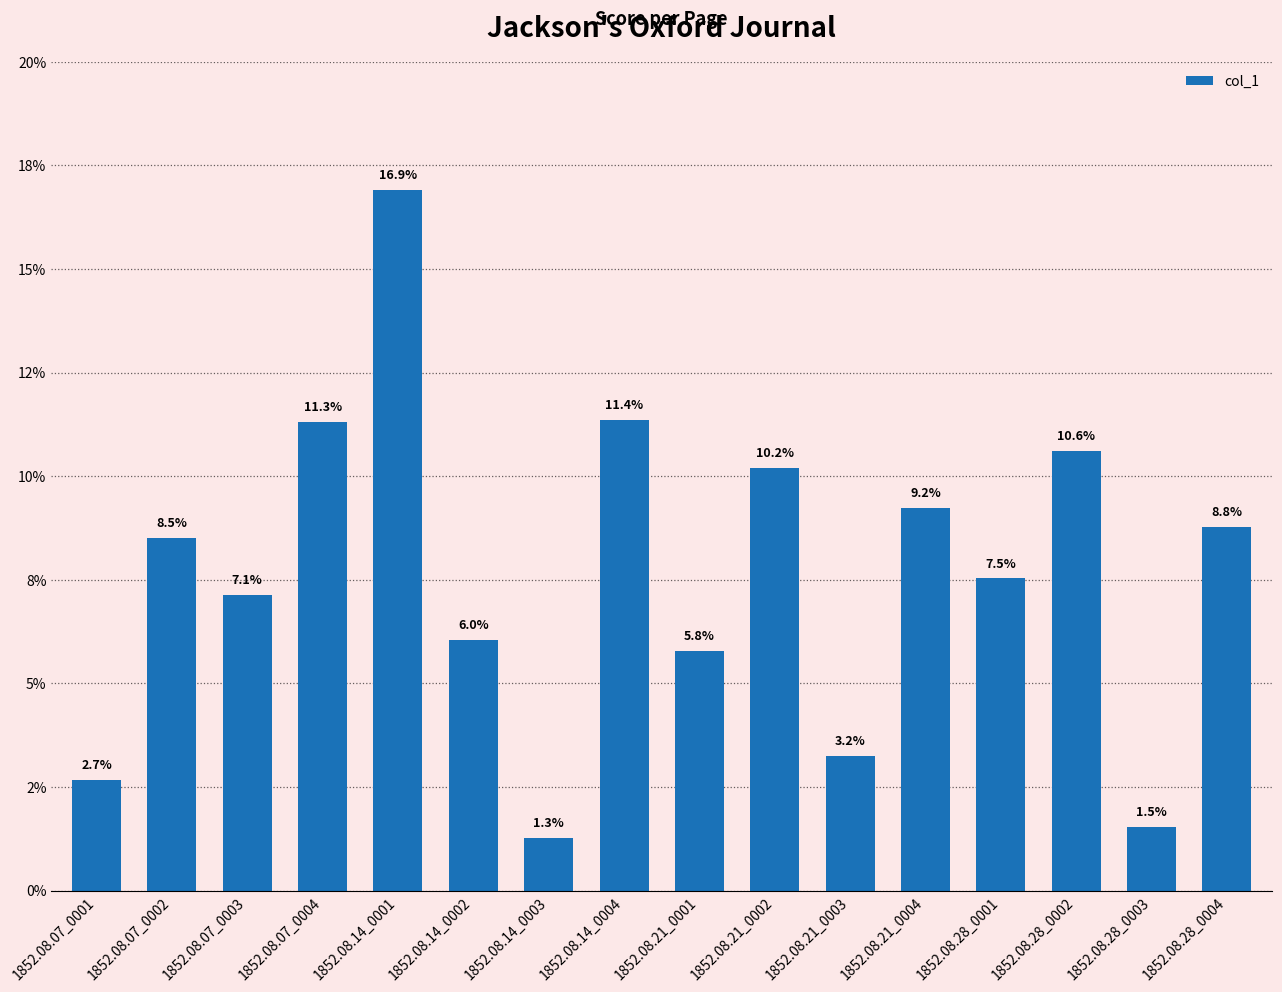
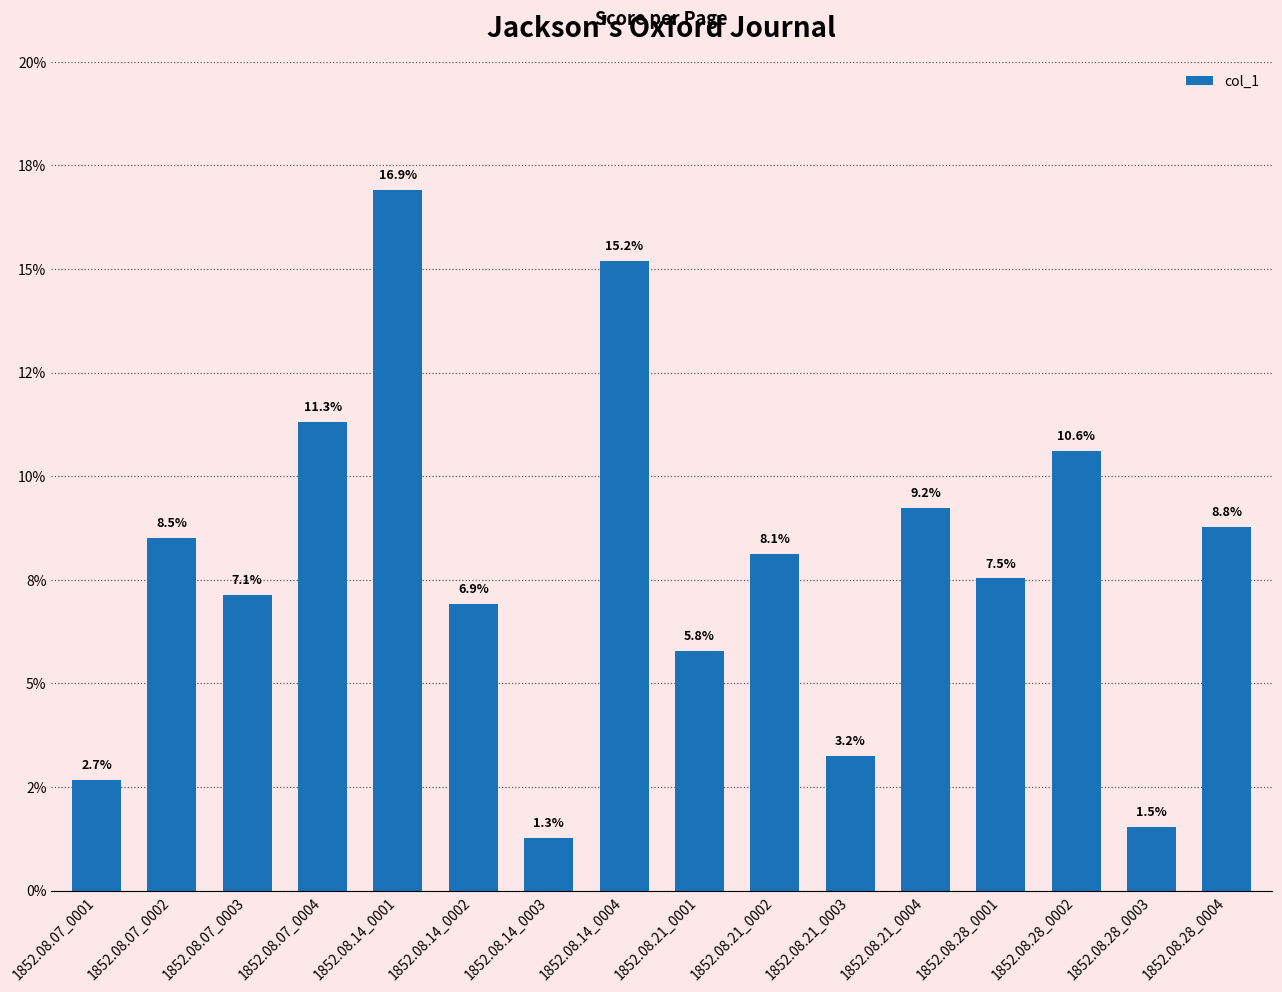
1852.08.14_0002: 6.0% -> 6.9%
1852.08.14_0004: 11.4% -> 15.2%
1852.08.21_0002: 10.2% -> 8.1%
